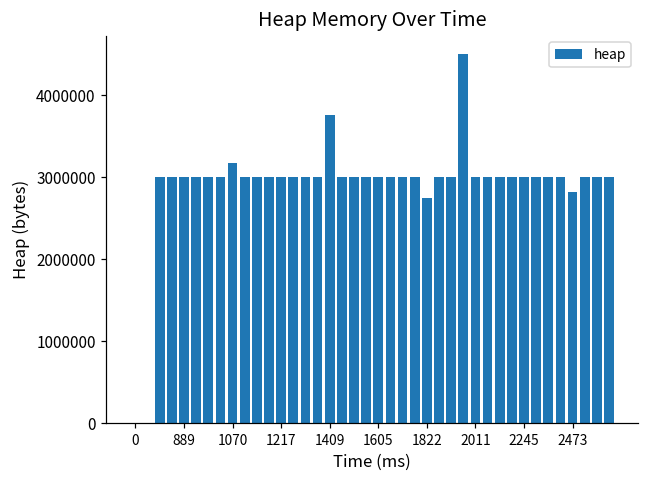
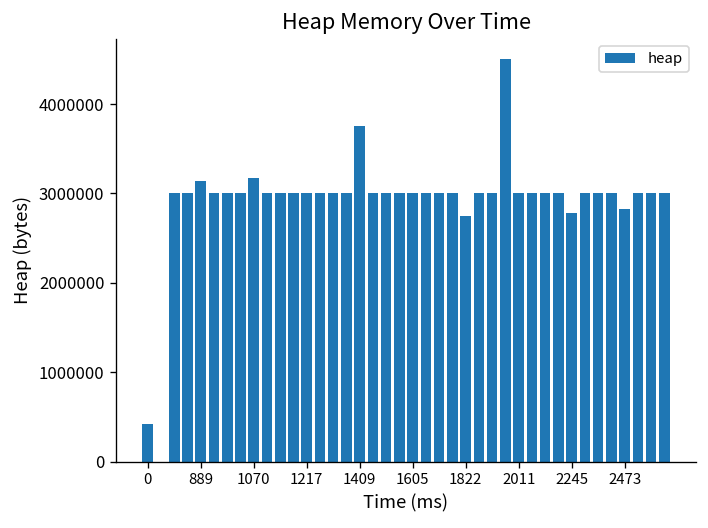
0: 0 -> 400000
889: 3000000 -> 3100000
2245: 3000000 -> 2800000
